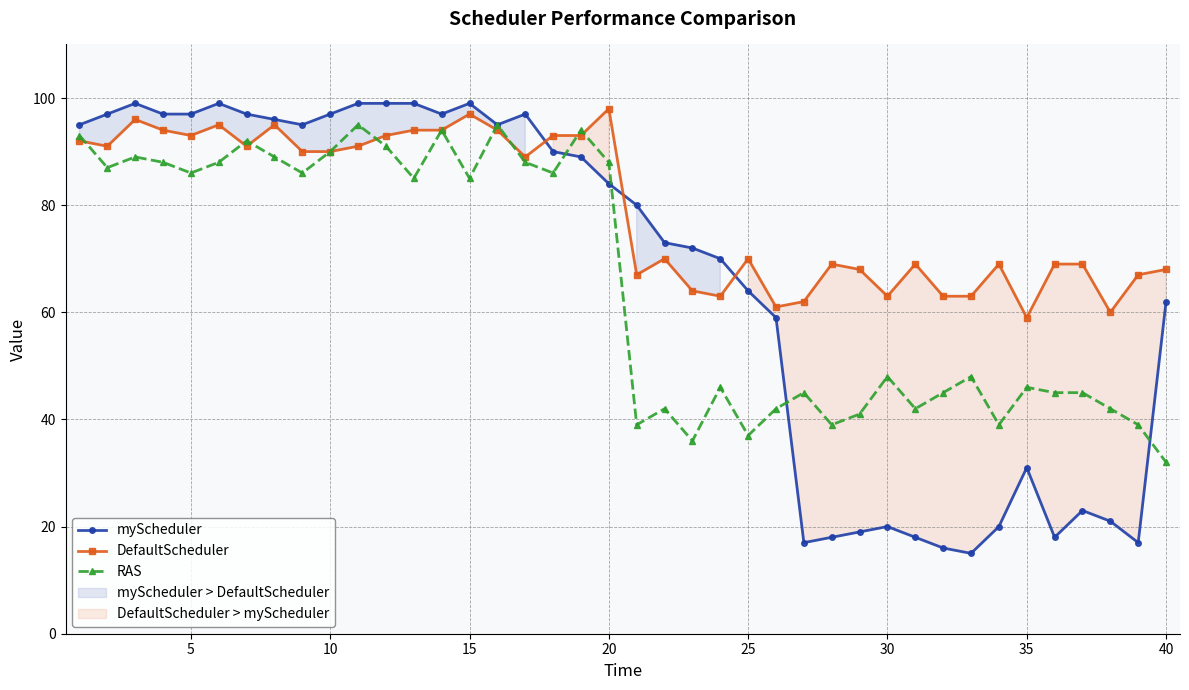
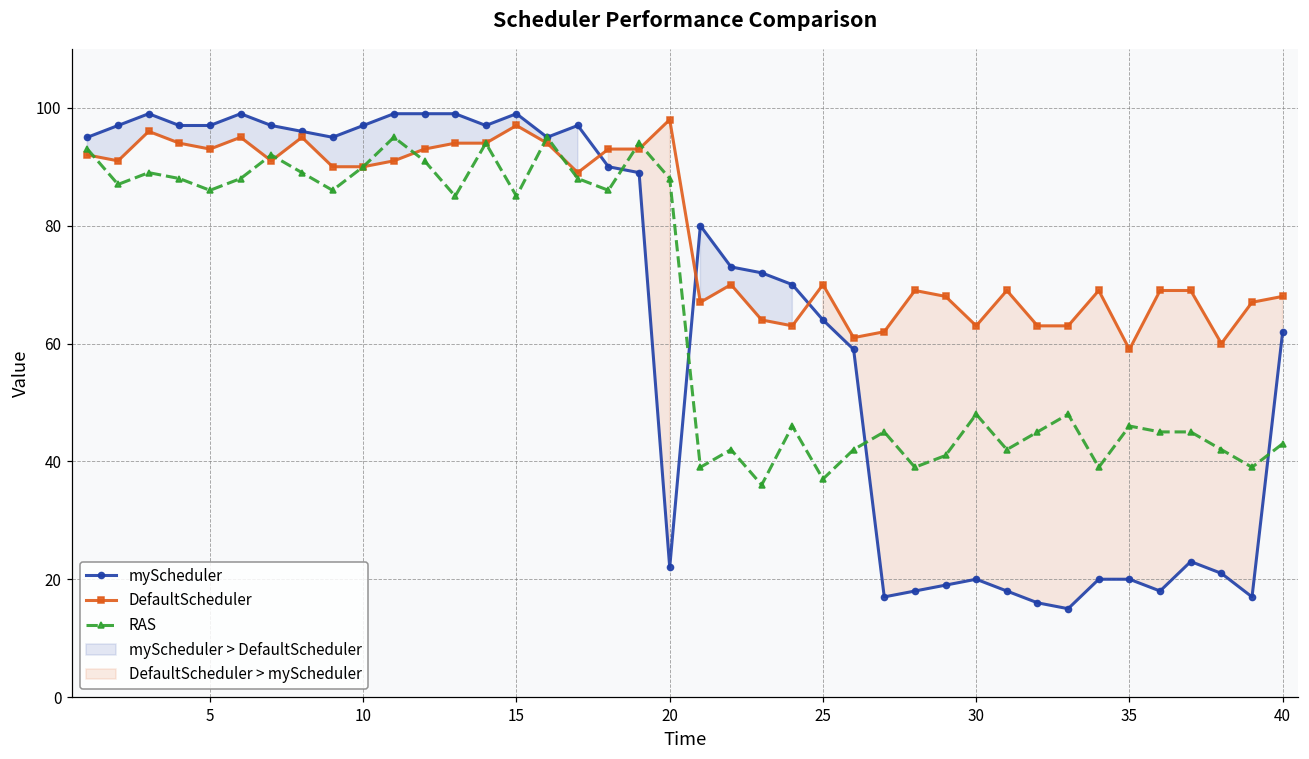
myScheduler, 20: 84 -> 22
myScheduler, 35: 31 -> 20
RAS, 40: 32 -> 43
